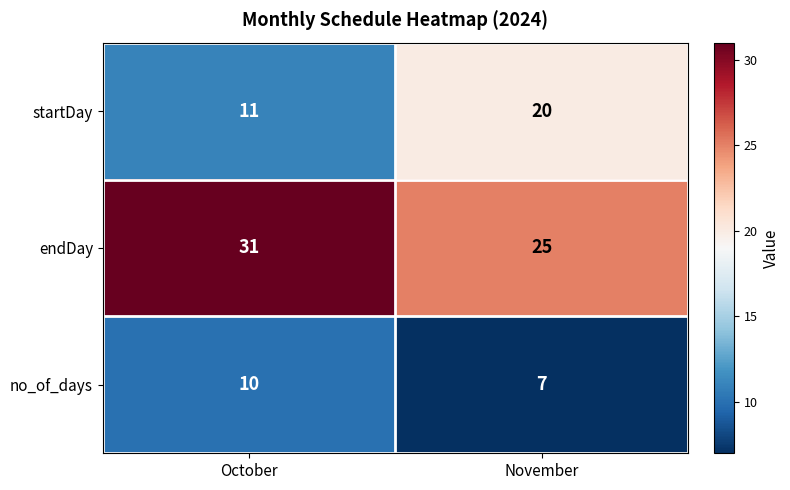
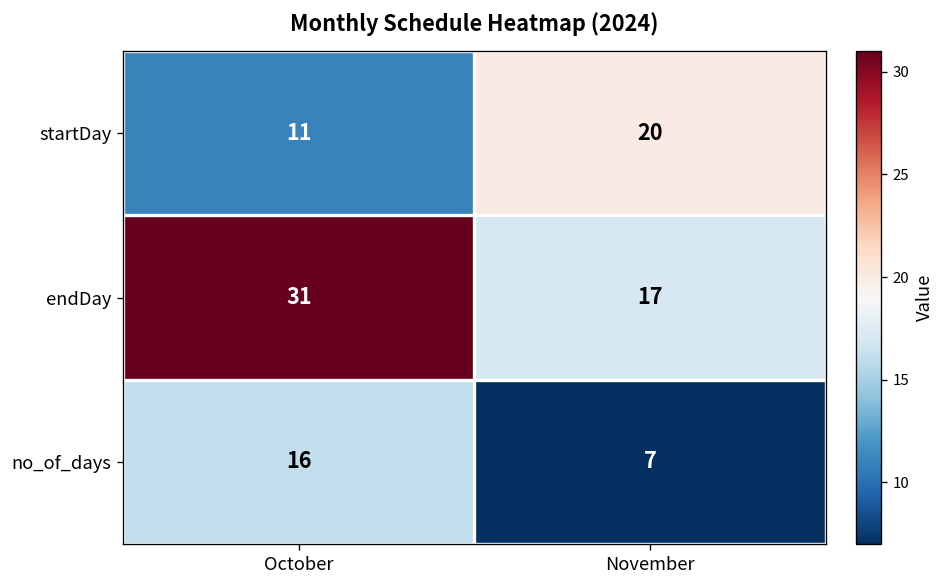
endDay, November: 25 -> 17
no_of_days, October: 10 -> 16
